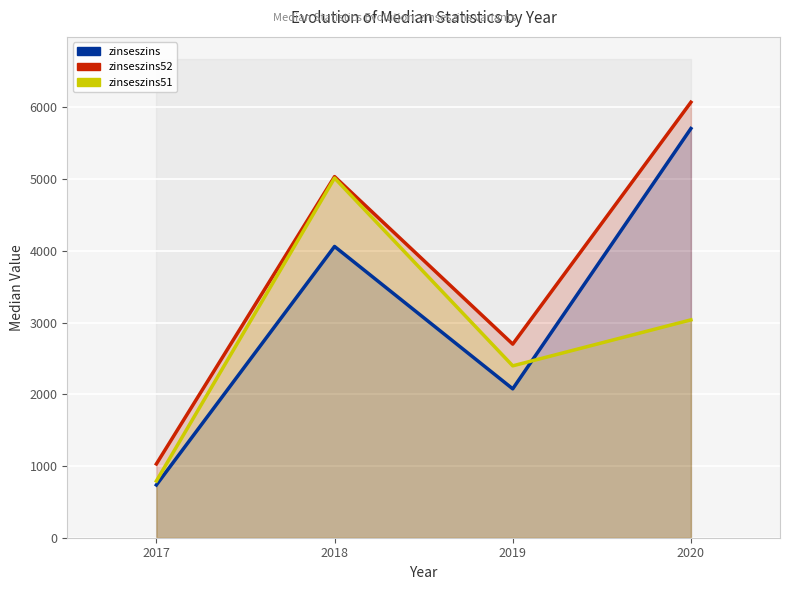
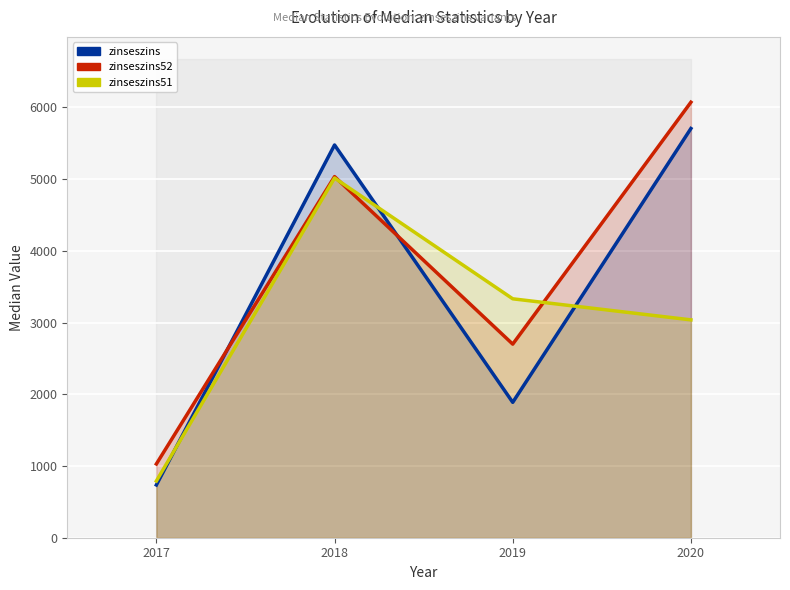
zinseszins, 2018: 4100 -> 5500
zinseszins, 2019: 2100 -> 1900
zinseszins51, 2019: 2400 -> 3300
